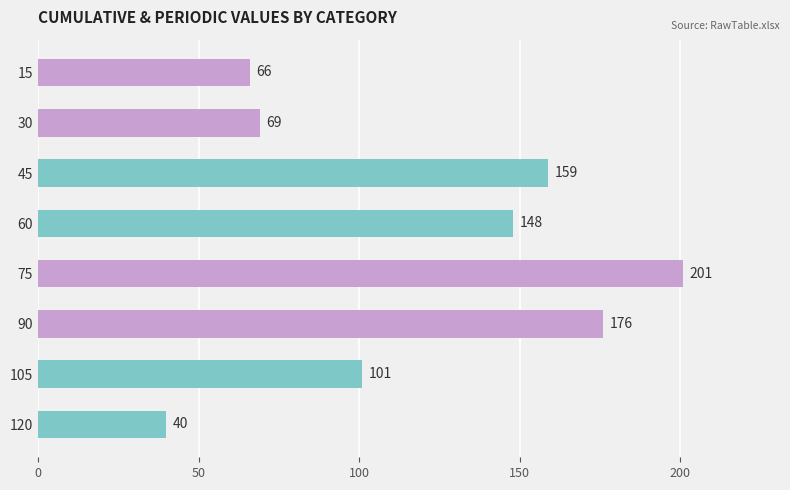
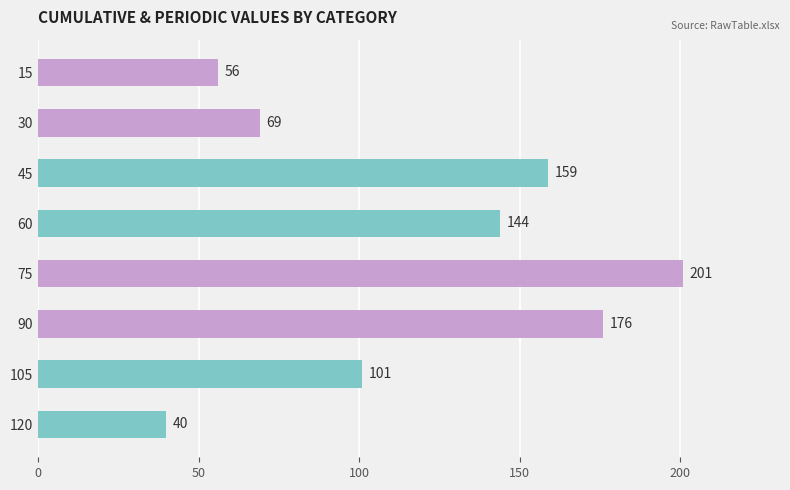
15: 66 -> 56
60: 148 -> 144
